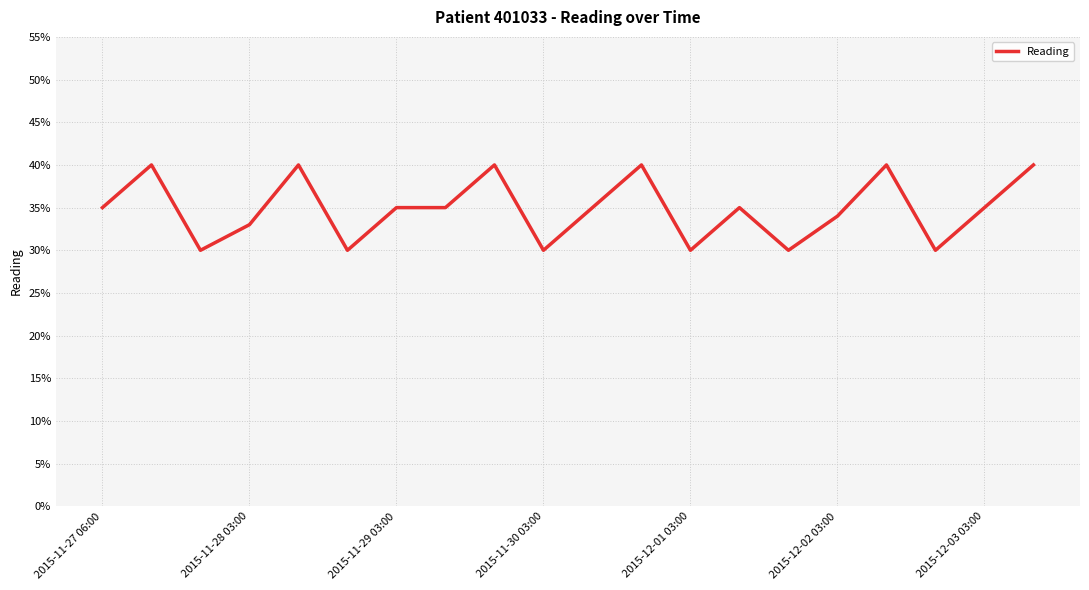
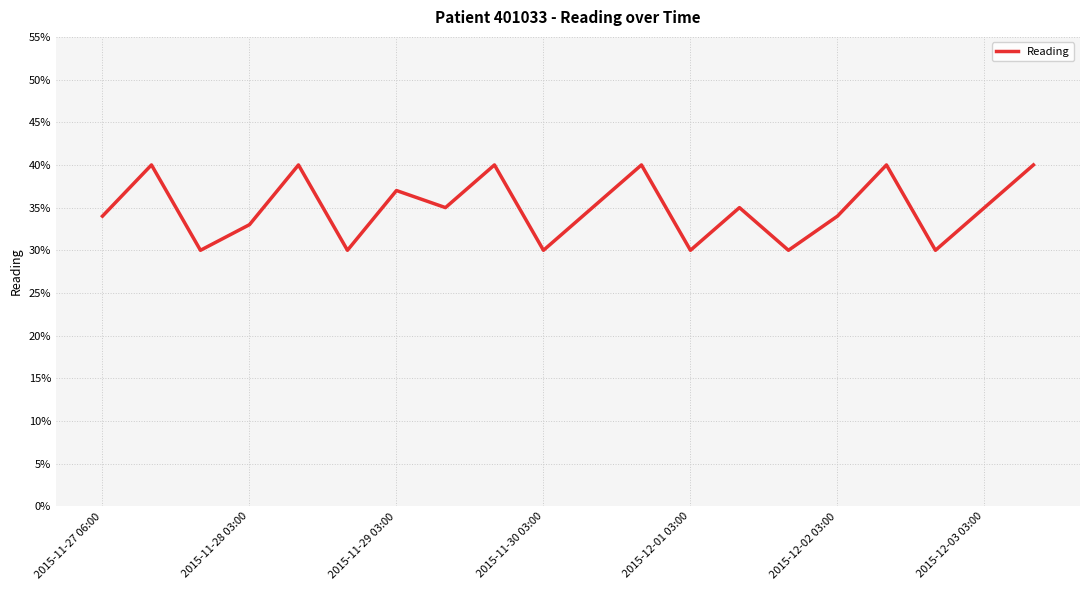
2015-11-27 06:00: 35% -> 34%
2015-11-29 03:00: 35% -> 37%
